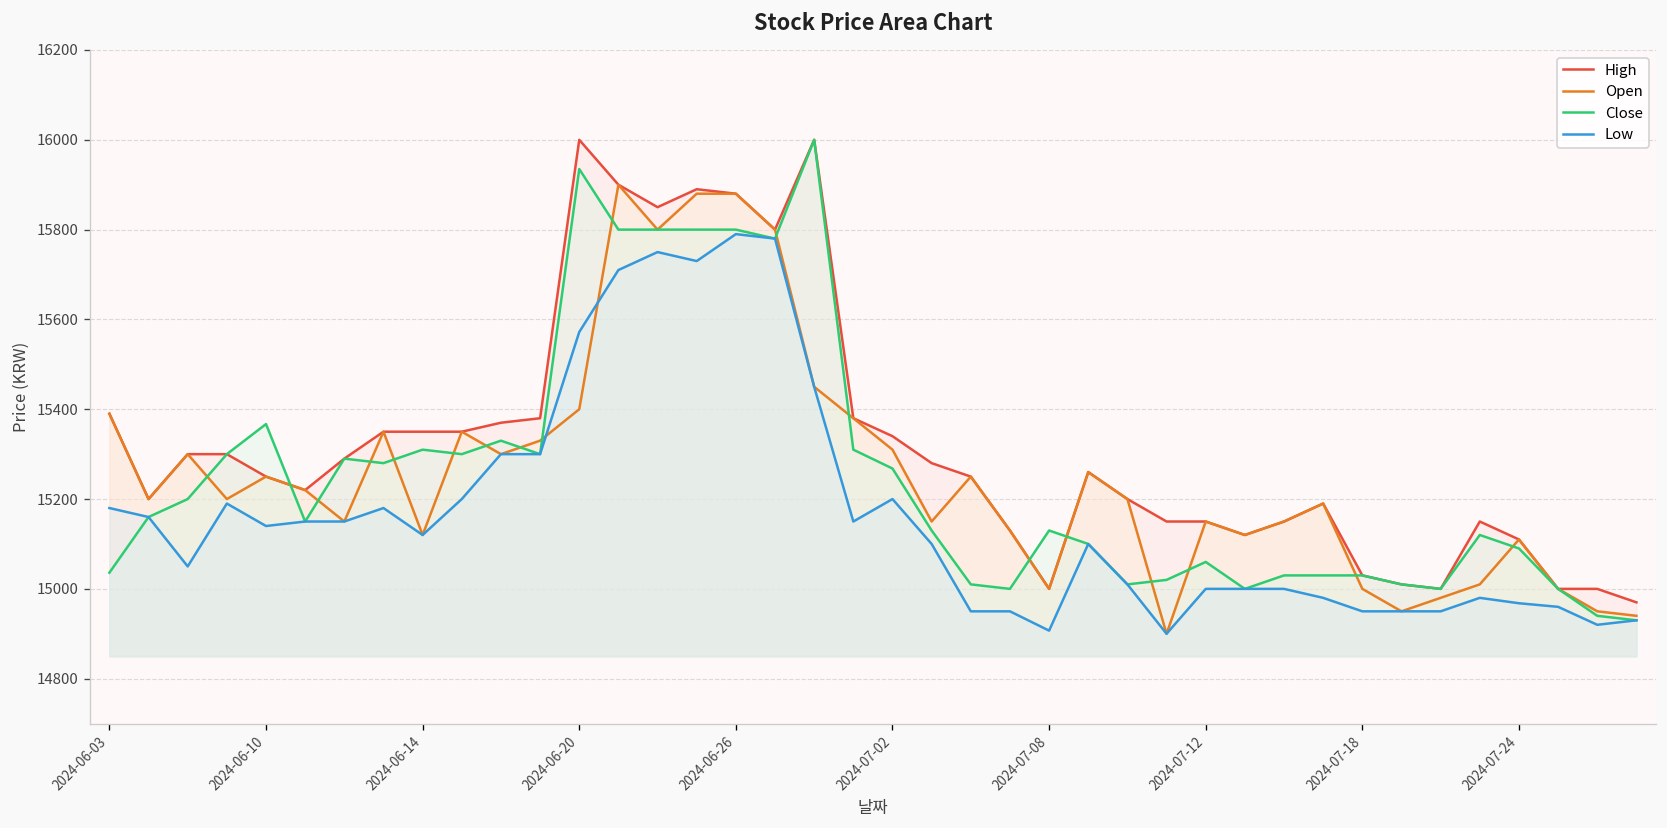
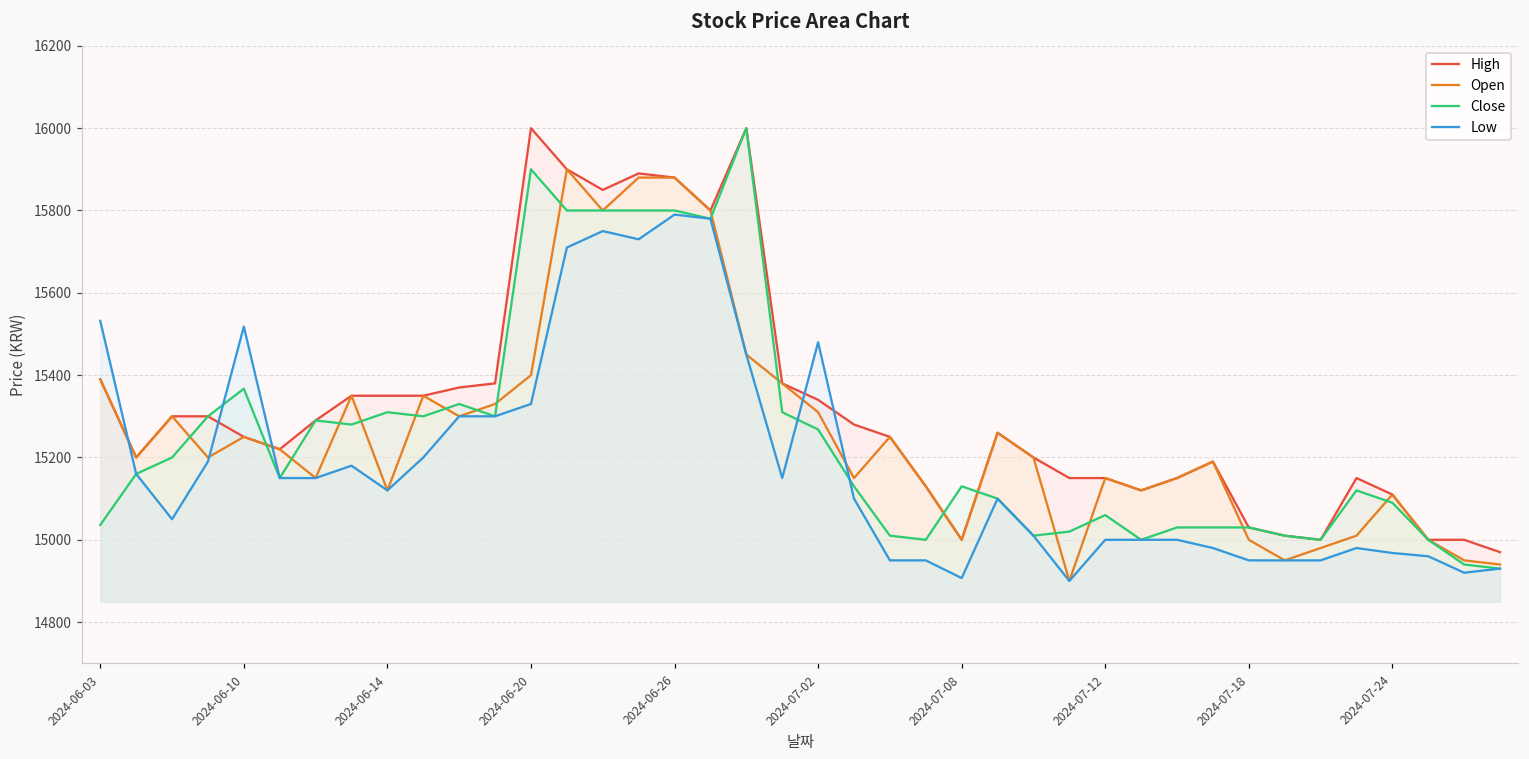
Low, 2024-06-03: 15180 -> 15530
Low, 2024-06-10: 15140 -> 15520
Close, 2024-06-20: 15940 -> 15900
Low, 2024-06-20: 15570 -> 15330
Low, 2024-07-02: 15200 -> 15480
